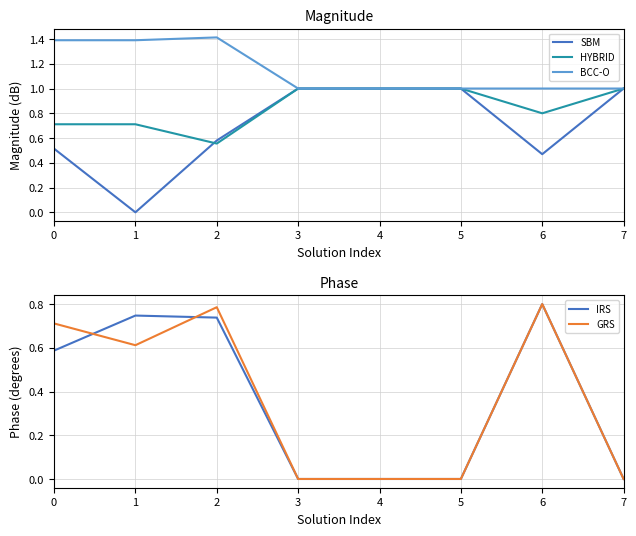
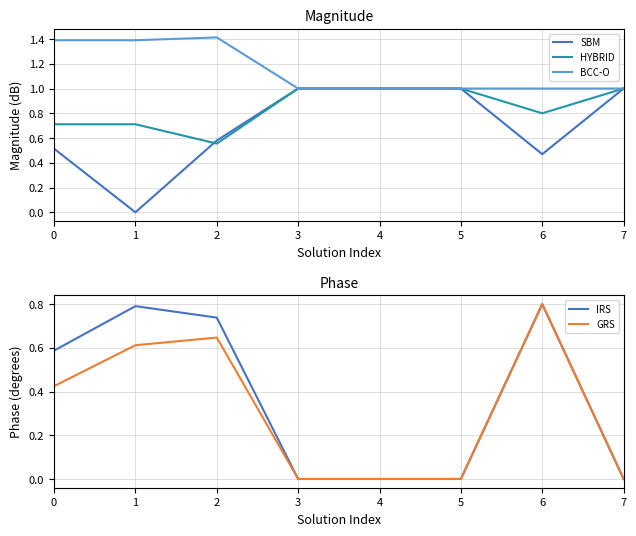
Phase, GRS, 0: 0.71 -> 0.42
Phase, IRS, 1: 0.75 -> 0.79
Phase, GRS, 2: 0.79 -> 0.65
